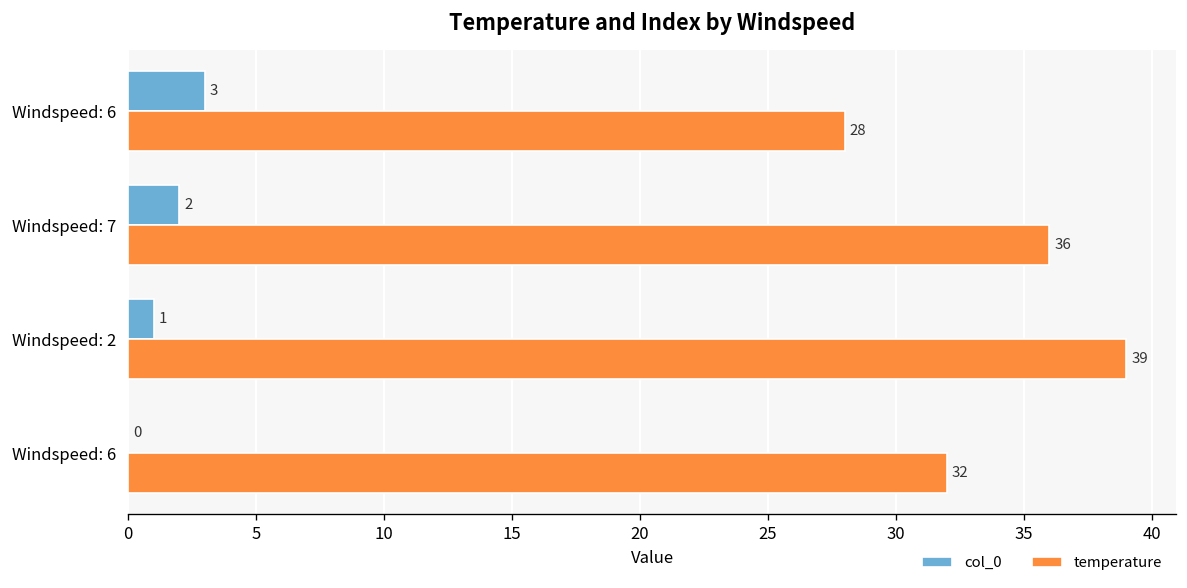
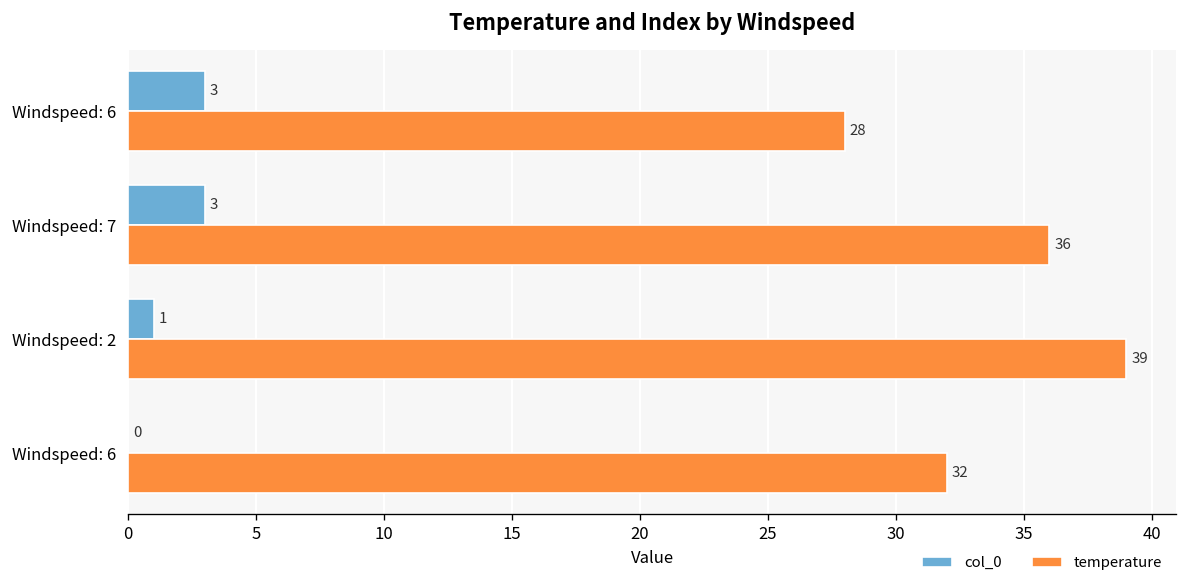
col_0, Windspeed: 7: 2 -> 3
